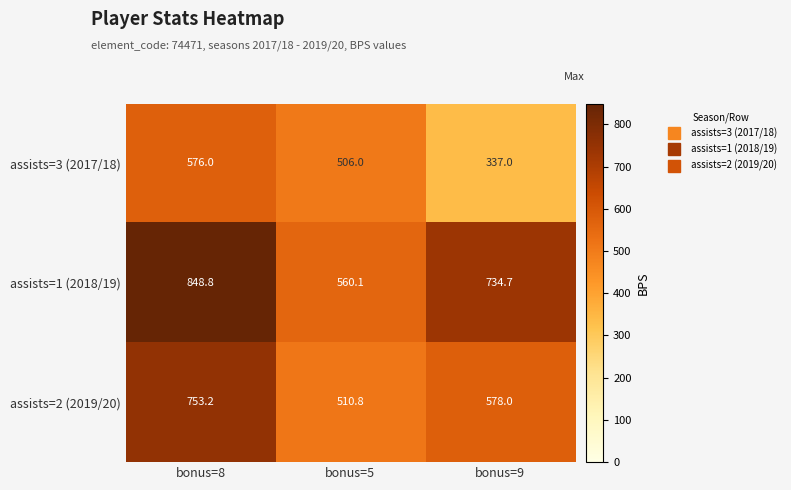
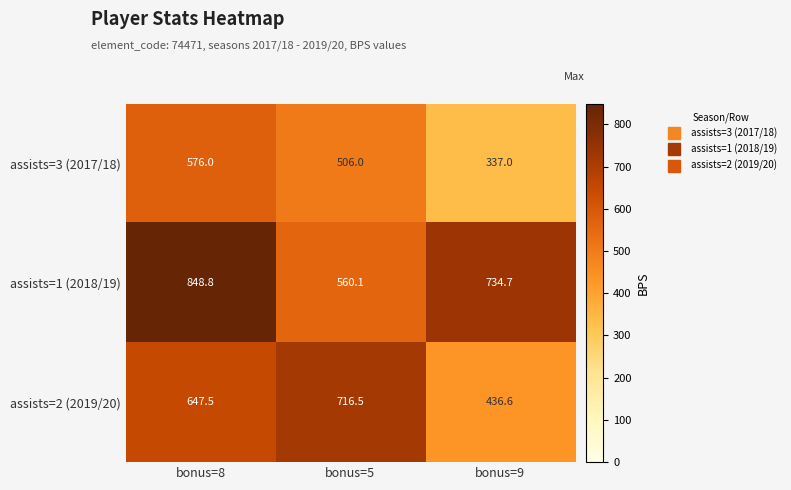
assists=2 (2019/20), bonus=8: 753.2 -> 647.5
assists=2 (2019/20), bonus=5: 510.8 -> 716.5
assists=2 (2019/20), bonus=9: 578.0 -> 436.6
